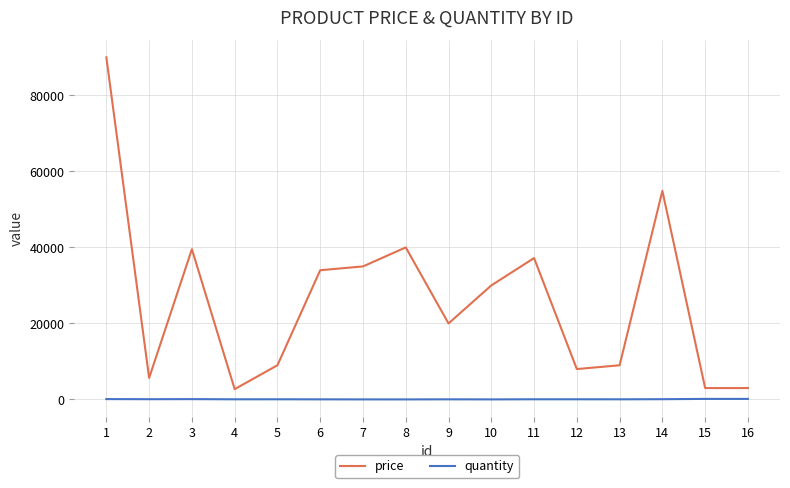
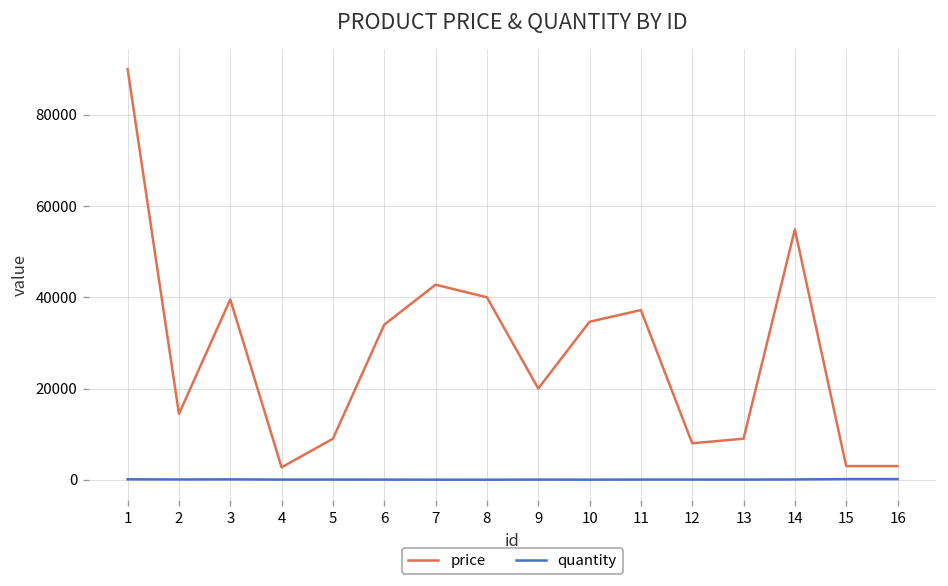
price, 2: 6000 -> 14000
price, 7: 35000 -> 43000
price, 10: 30000 -> 35000
